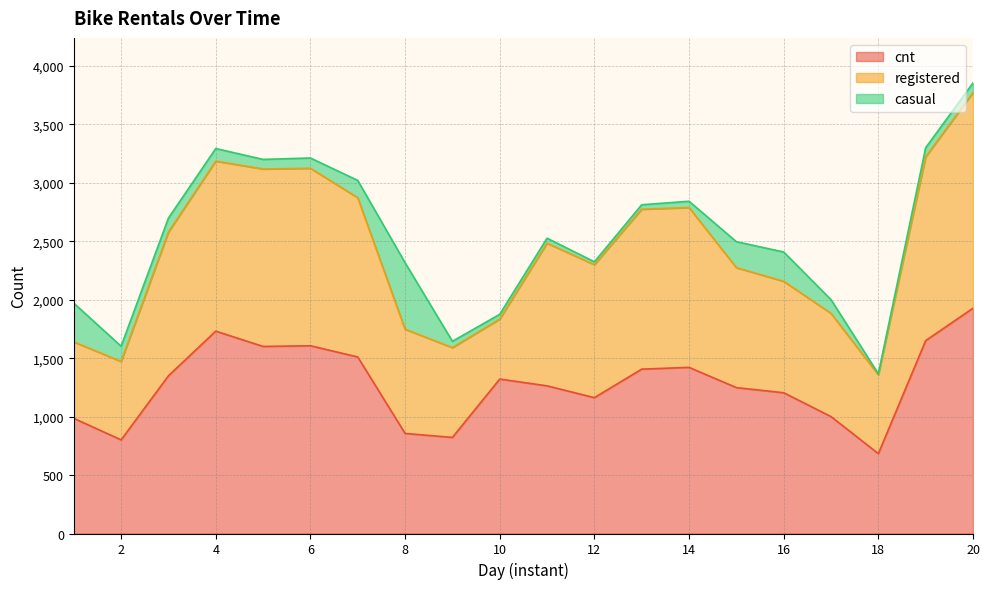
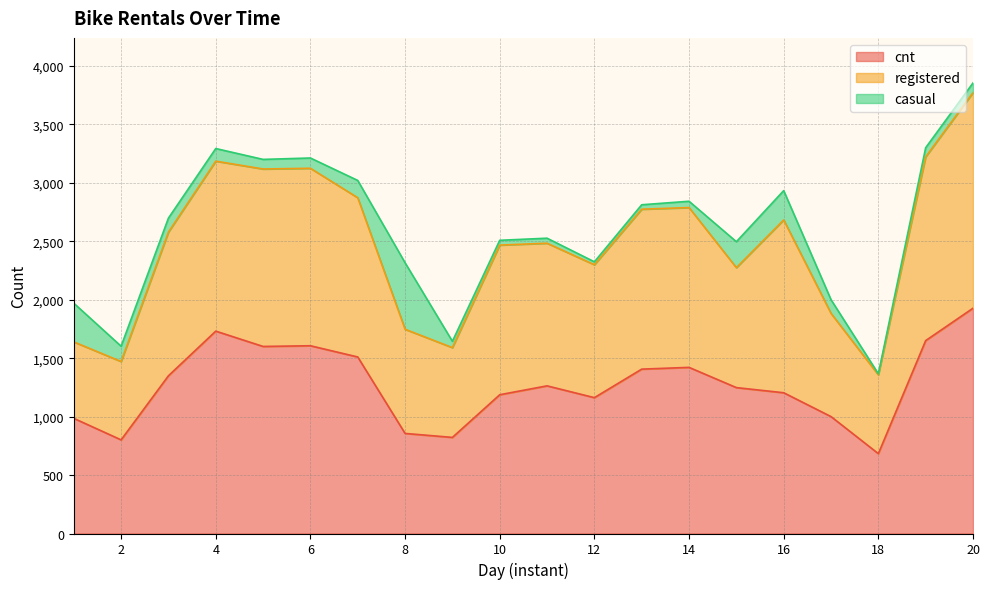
cnt, 10: 1,320 -> 1,190
registered, 10: 510 -> 1,280
registered, 16: 950 -> 1,480
